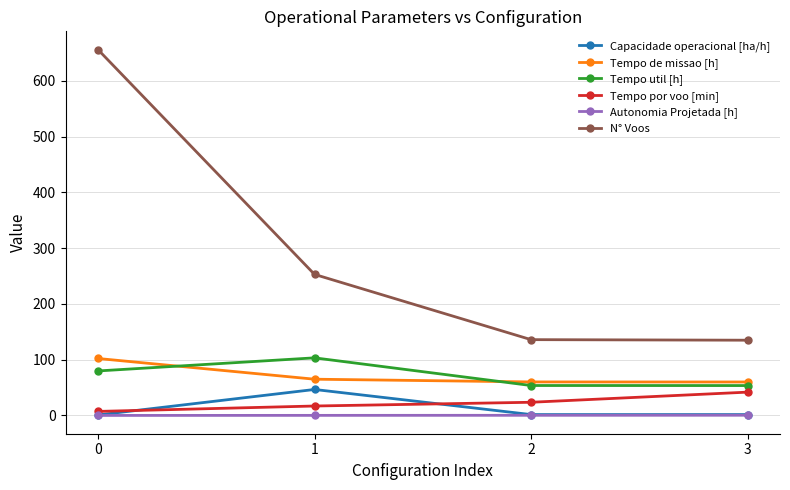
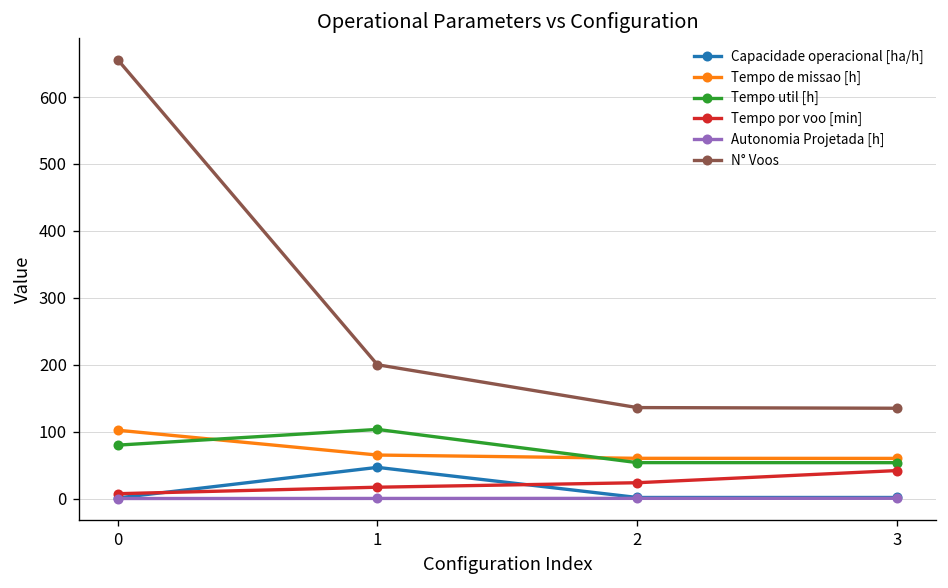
N° Voos, 1: 250 -> 200
